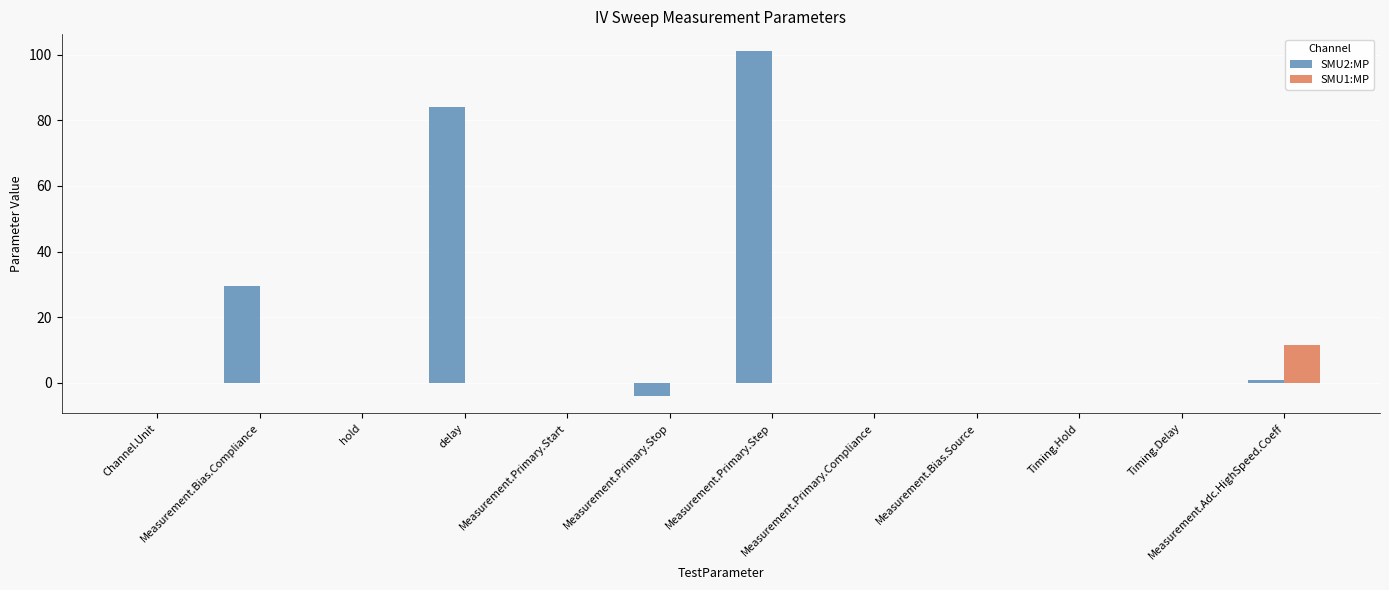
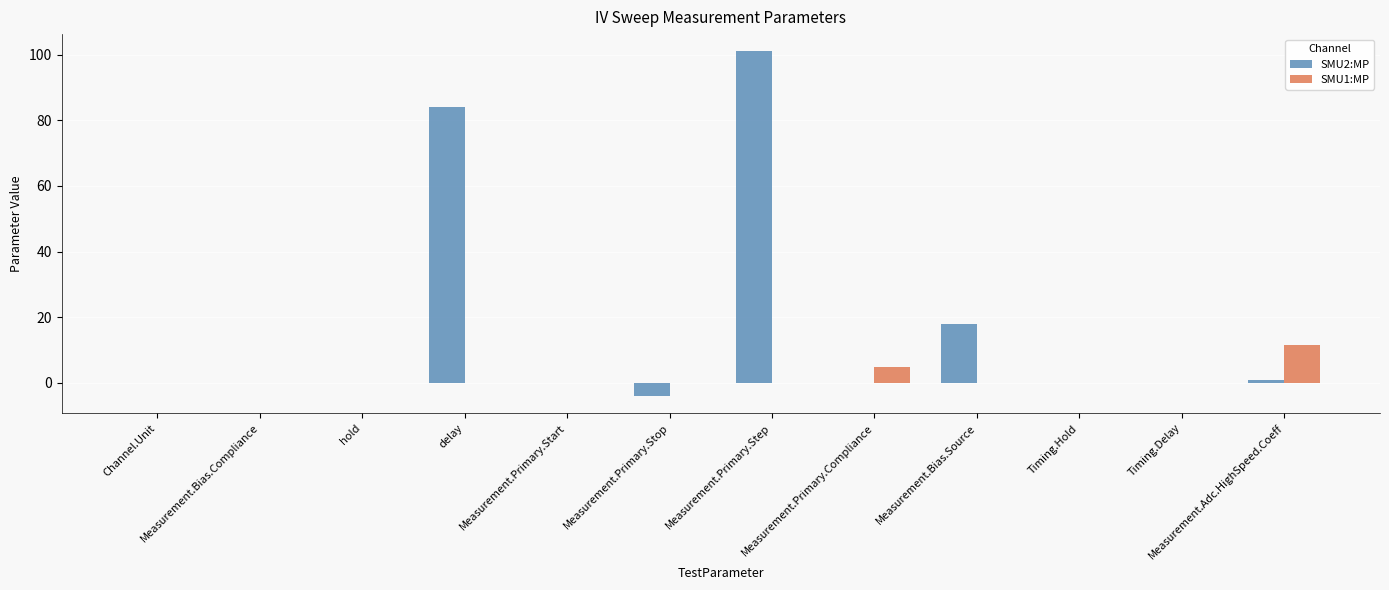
SMU2:MP, Measurement.Bias.Compliance: 30 -> 0
SMU1:MP, Measurement.Primary.Compliance: 0 -> 5
SMU2:MP, Measurement.Bias.Source: 0 -> 18
